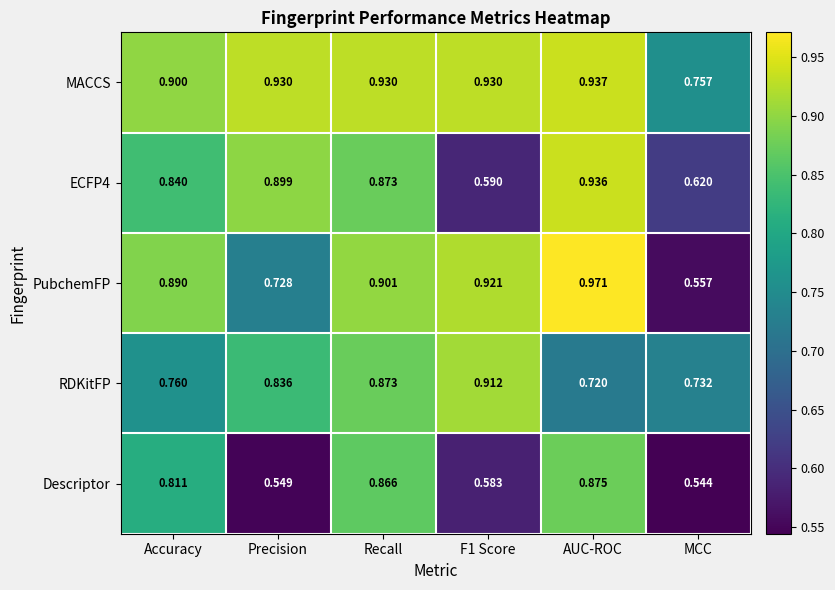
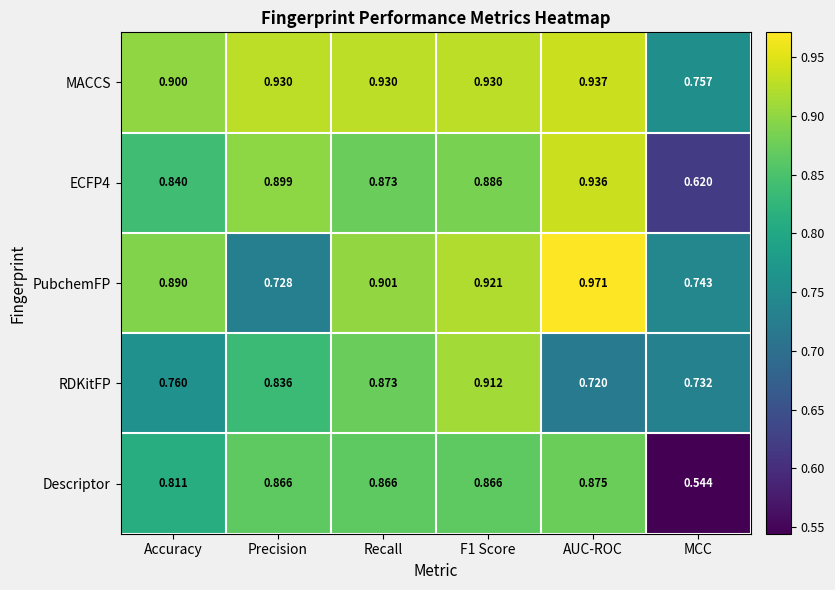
ECFP4, F1 Score: 0.590 -> 0.886
PubchemFP, MCC: 0.557 -> 0.743
Descriptor, Precision: 0.549 -> 0.866
Descriptor, F1 Score: 0.583 -> 0.866
